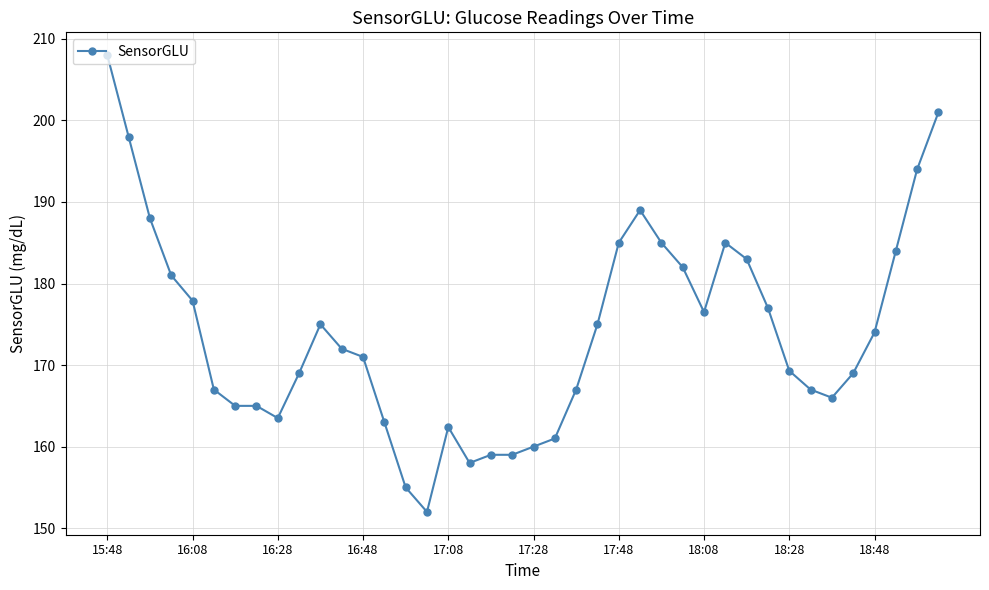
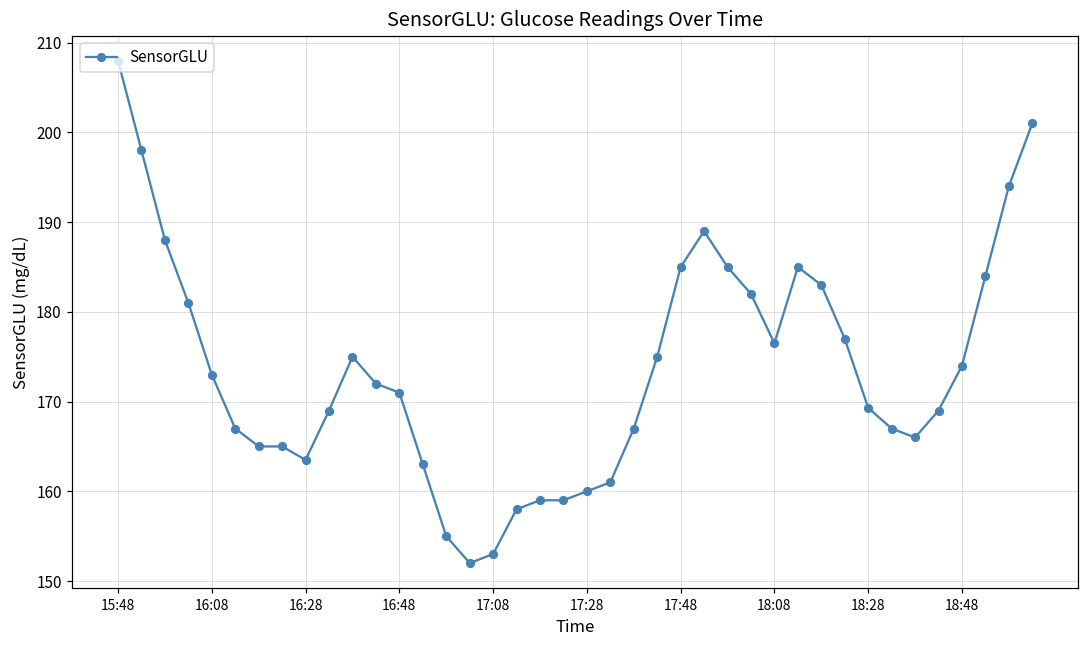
16:08: 178 -> 173
17:08: 162 -> 153
